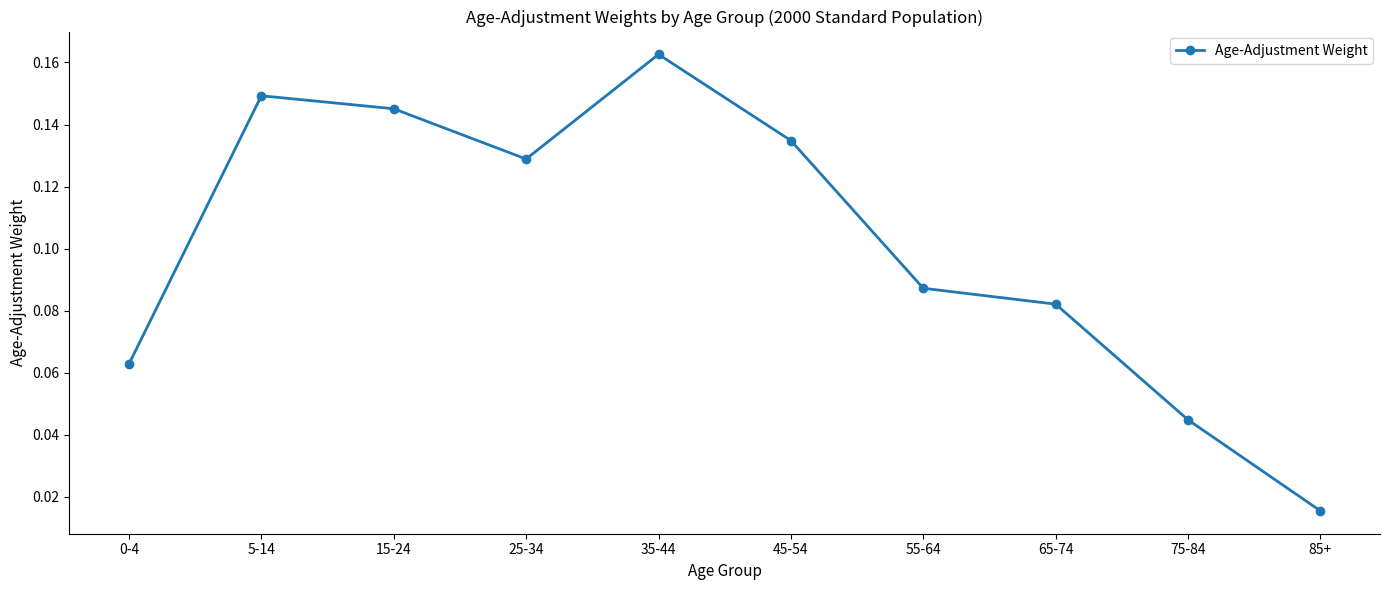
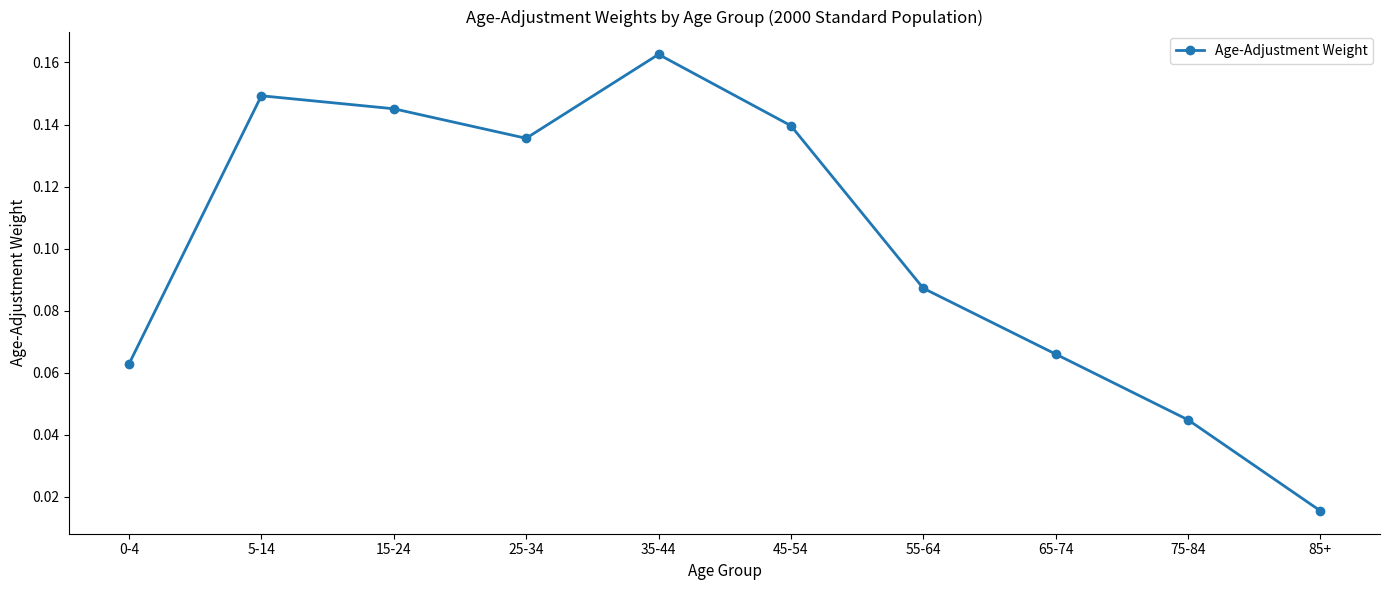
25-34: 0.129 -> 0.136
45-54: 0.135 -> 0.140
65-74: 0.082 -> 0.066
